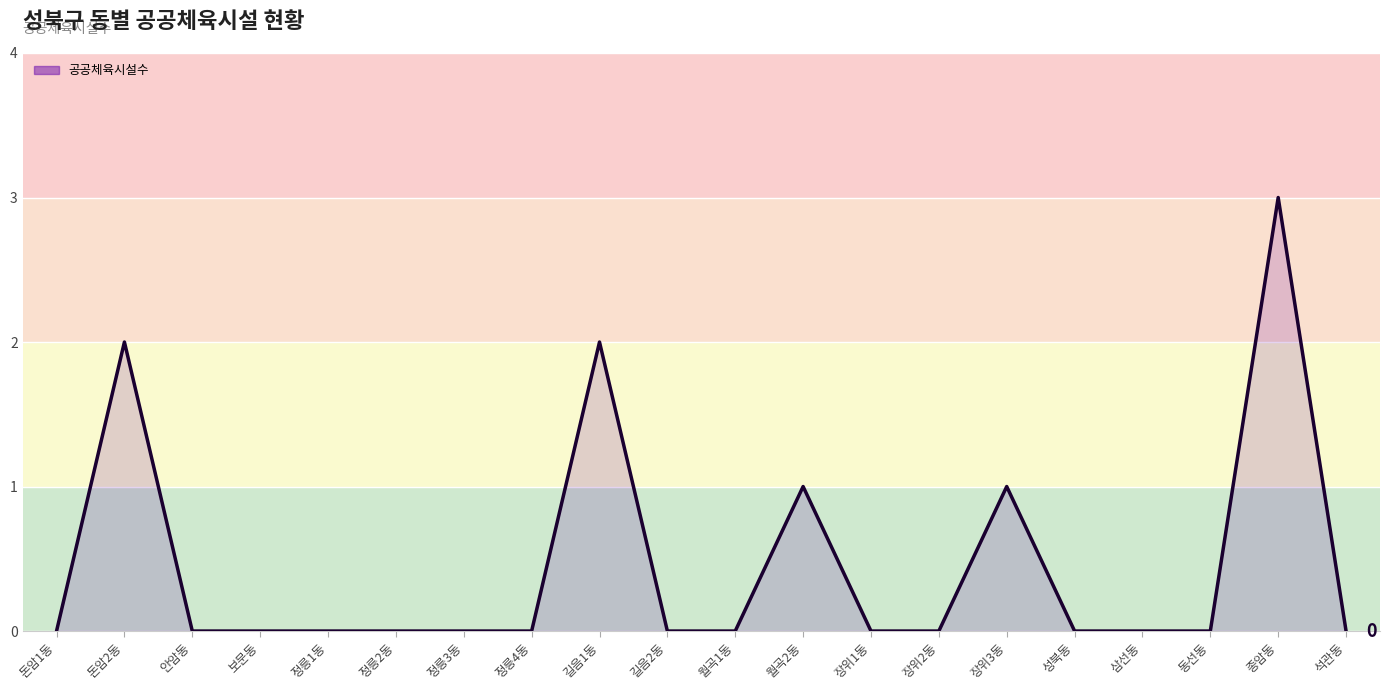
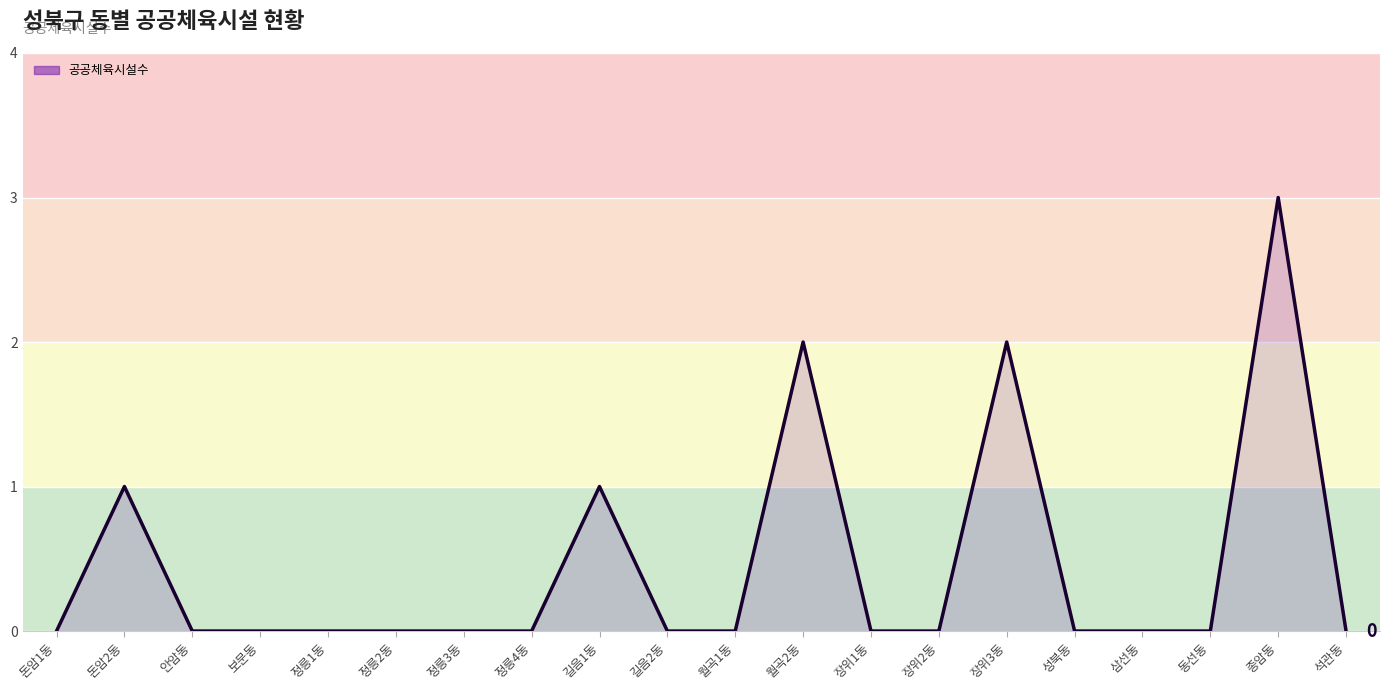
돈암2동: 2 -> 1
길음1동: 2 -> 1
월곡2동: 1 -> 2
장위3동: 1 -> 2
